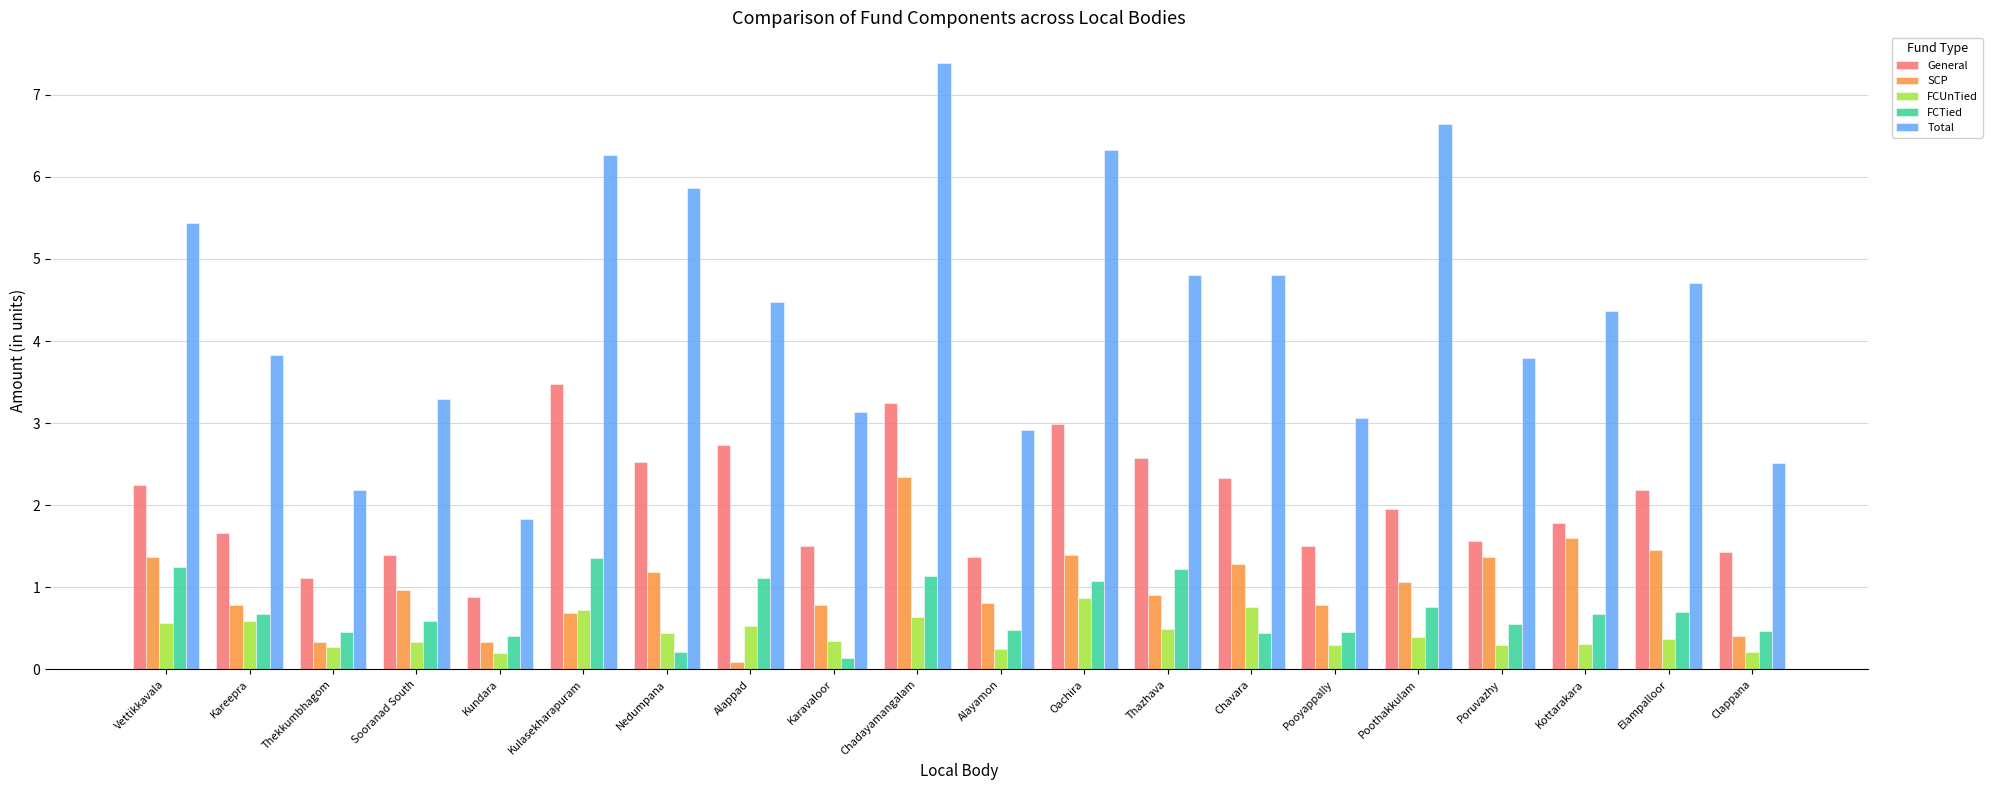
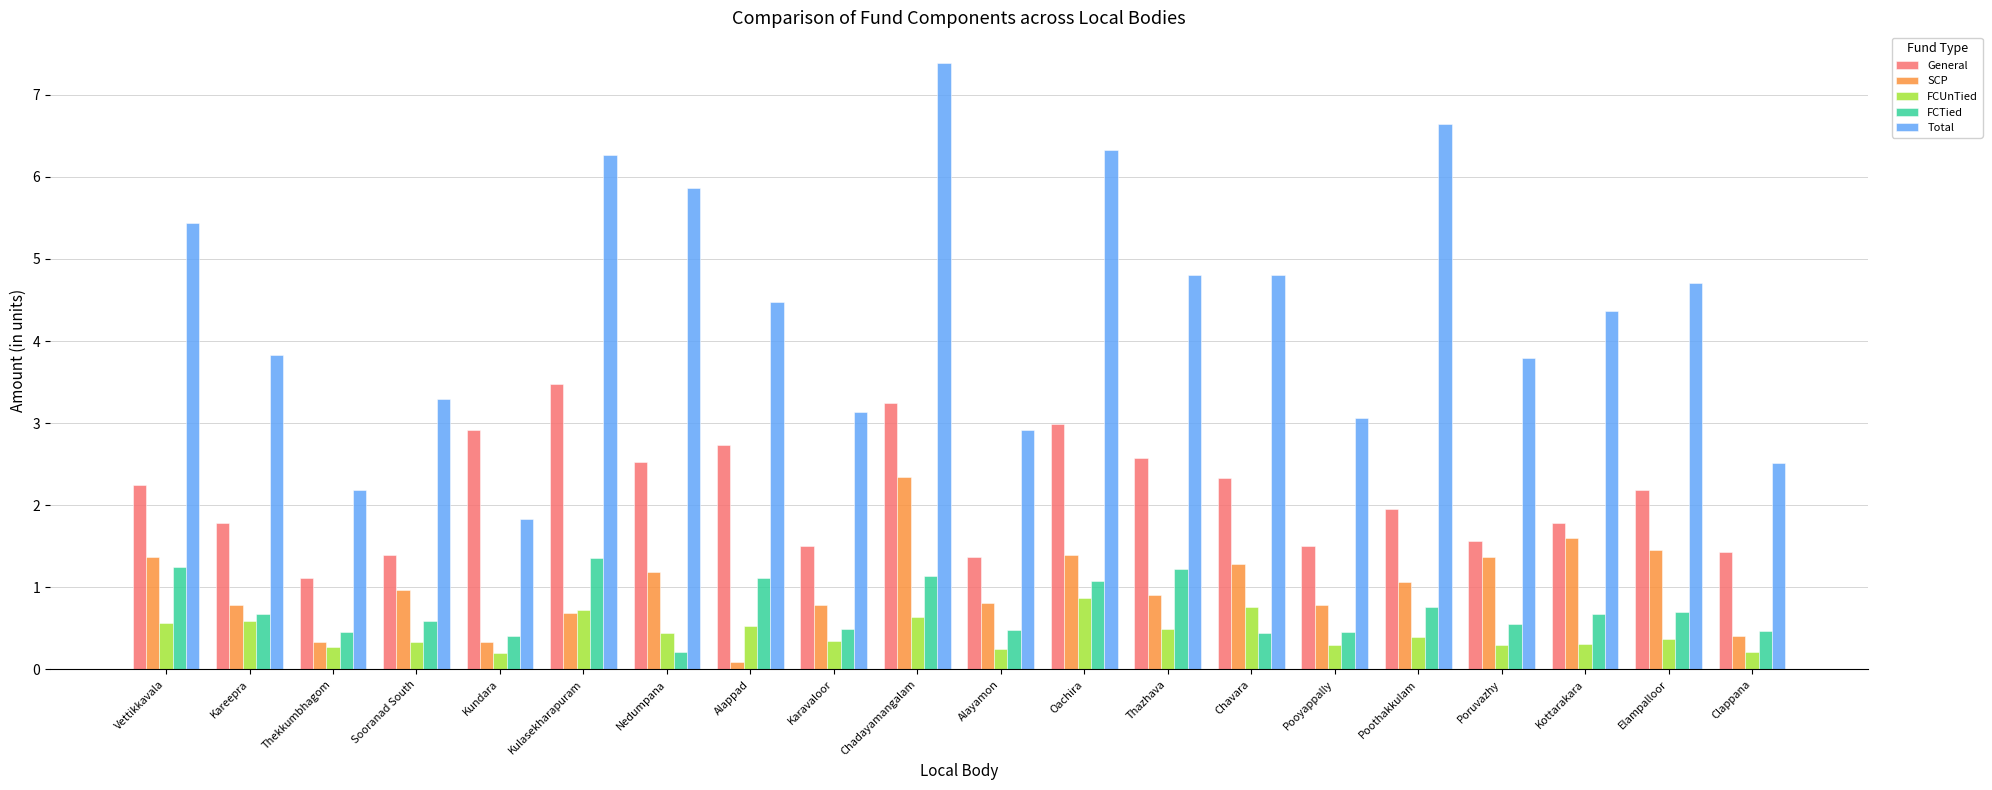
General, Kareepra: 1.7 -> 1.8
General, Kundara: 0.9 -> 2.9
FCTied, Karavaloor: 0.1 -> 0.5
